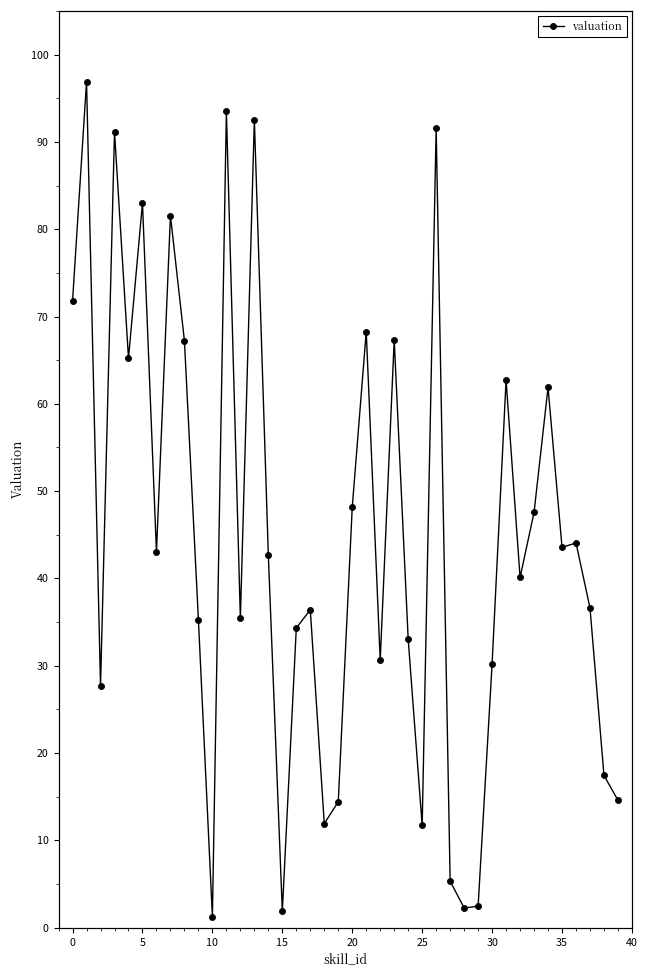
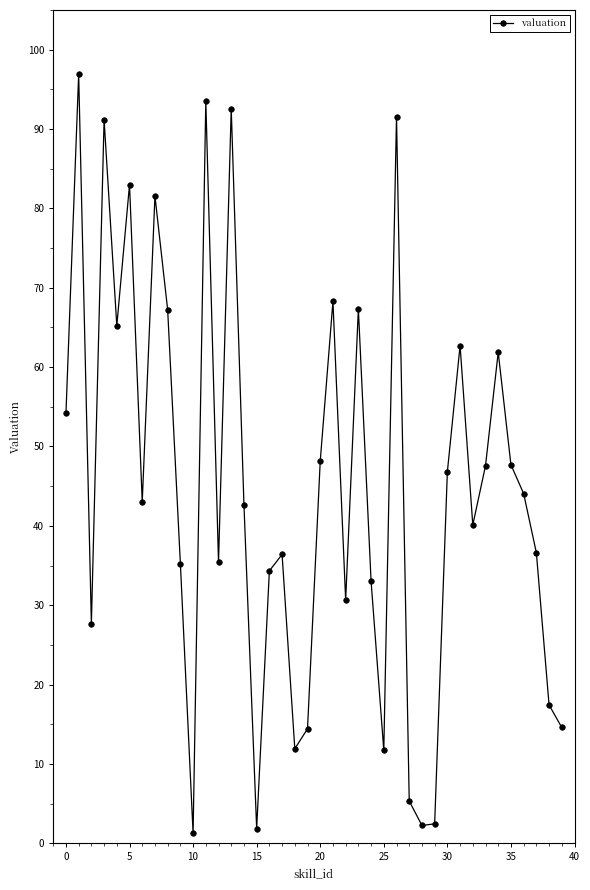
0: 72 -> 54
30: 30 -> 47
35: 44 -> 48
